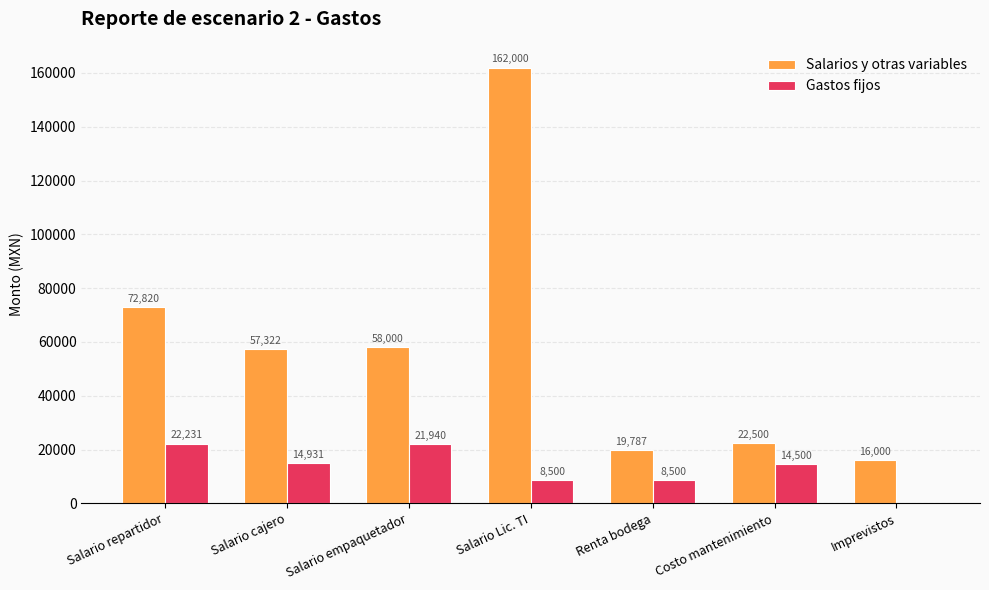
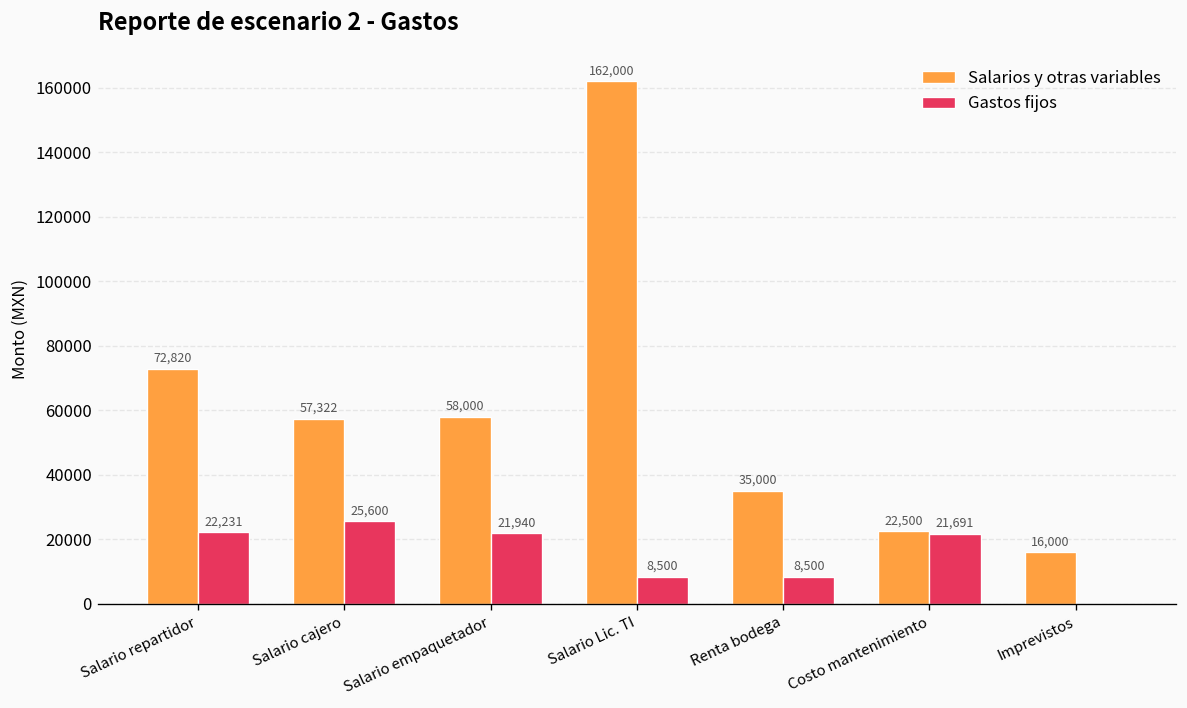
Gastos fijos, Salario cajero: 14,931 -> 25,600
Salarios y otras variables, Renta bodega: 19,787 -> 35,000
Gastos fijos, Costo mantenimiento: 14,500 -> 21,691
